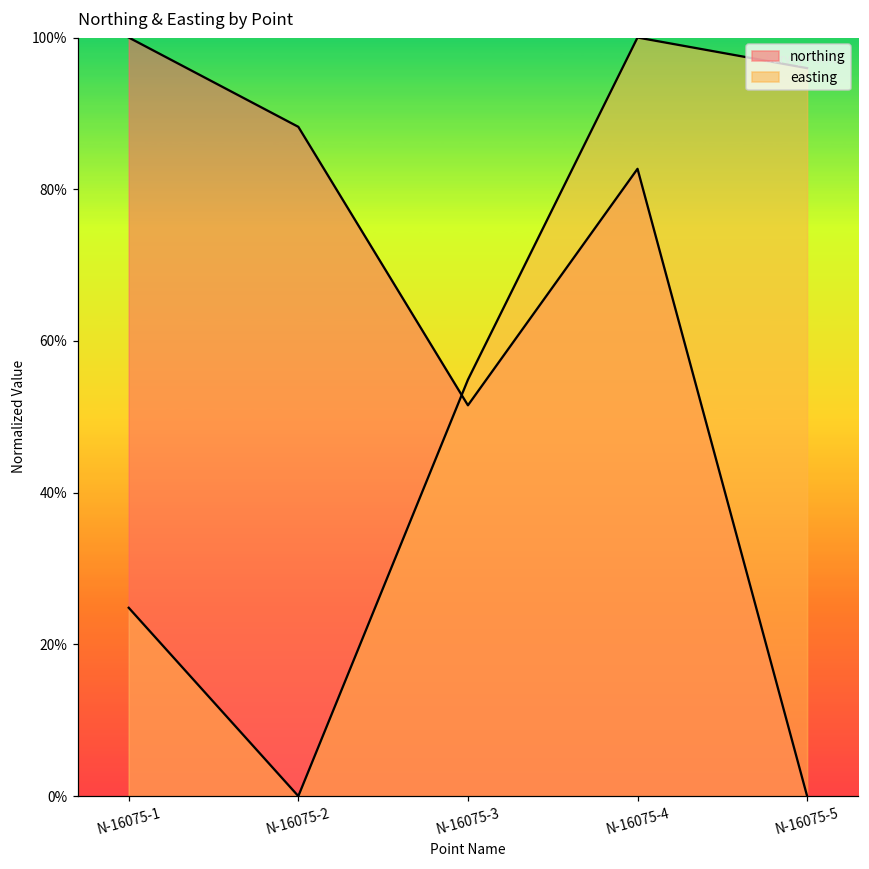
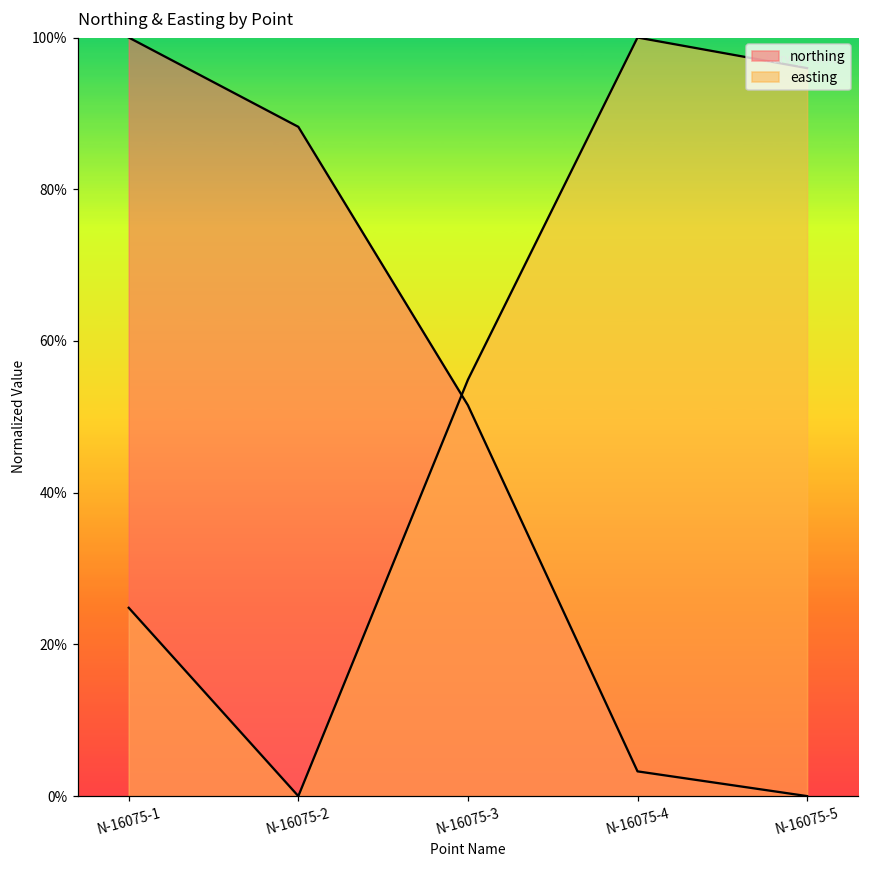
northing, N-16075-4: 83% -> 3%
